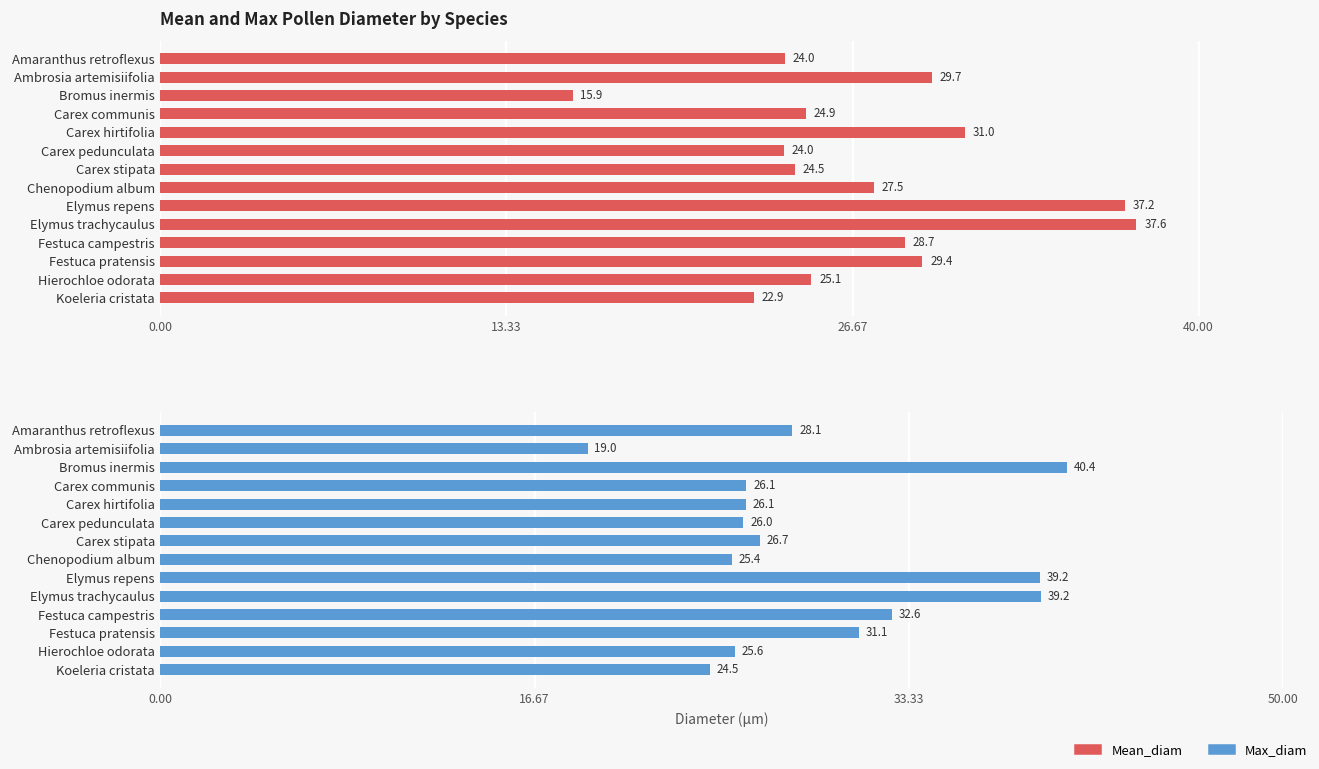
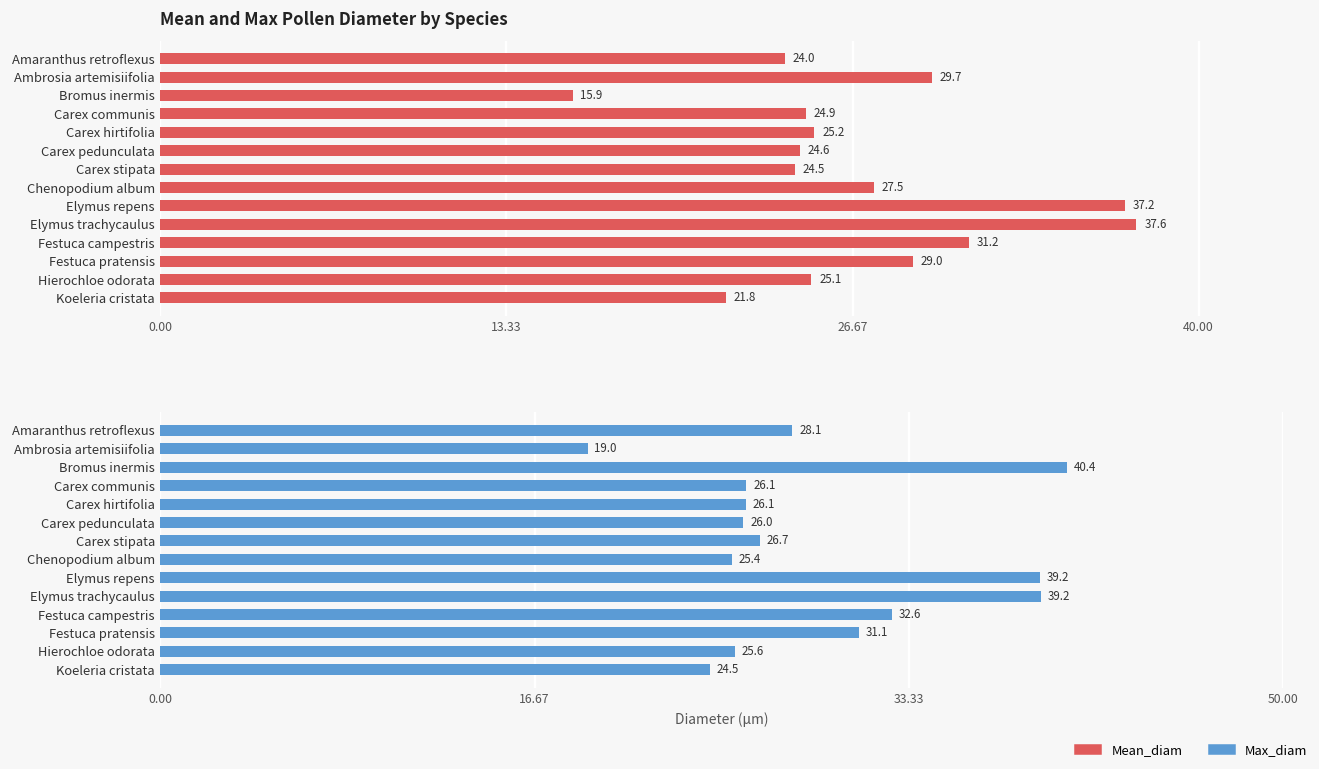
Mean and Max Pollen Diameter by Species, Carex hirtifolia: 31.0 -> 25.2
Mean and Max Pollen Diameter by Species, Carex pedunculata: 24.0 -> 24.6
Mean and Max Pollen Diameter by Species, Festuca campestris: 28.7 -> 31.2
Mean and Max Pollen Diameter by Species, Festuca pratensis: 29.4 -> 29.0
Mean and Max Pollen Diameter by Species, Koeleria cristata: 22.9 -> 21.8
